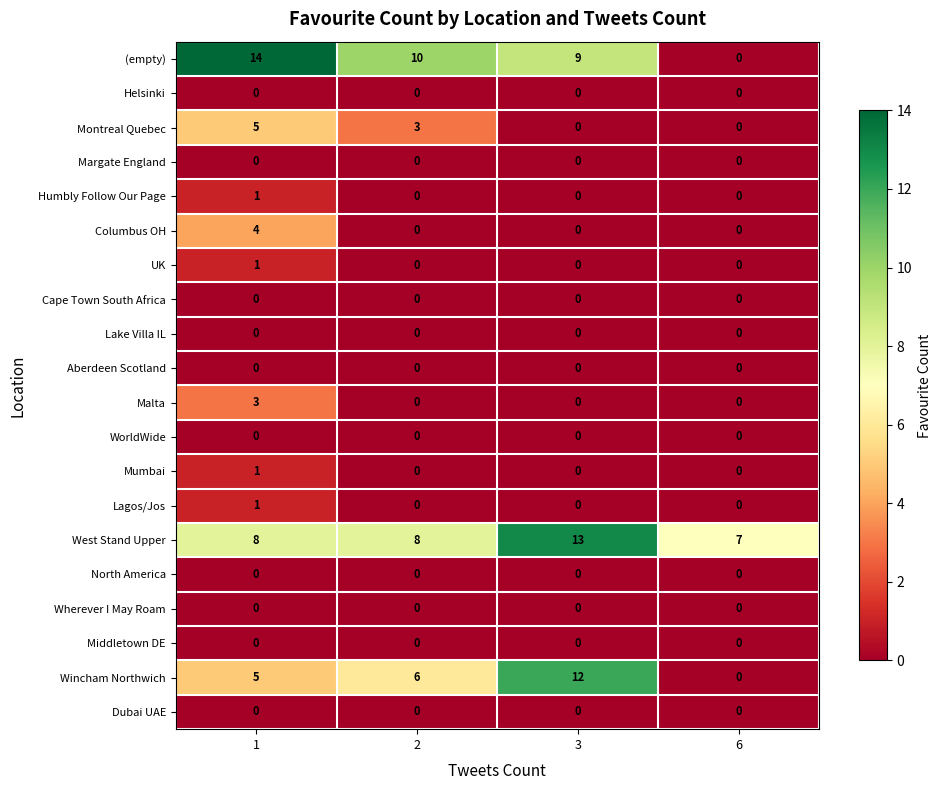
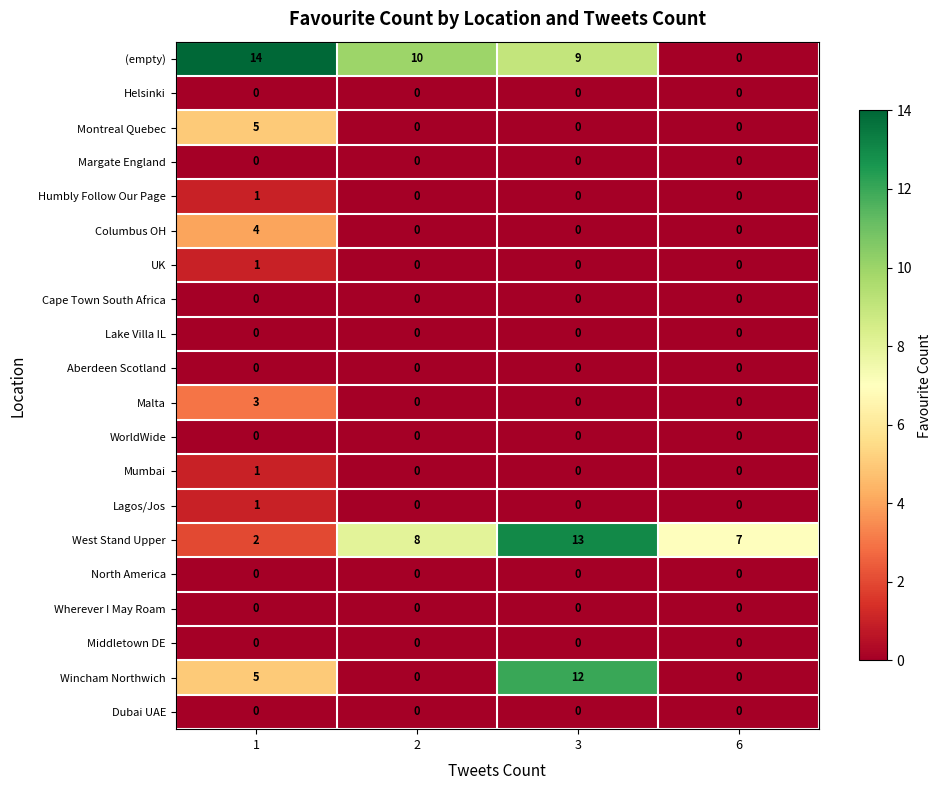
Montreal Quebec, 2: 3 -> 0
West Stand Upper, 1: 8 -> 2
Wincham Northwich, 2: 6 -> 0
